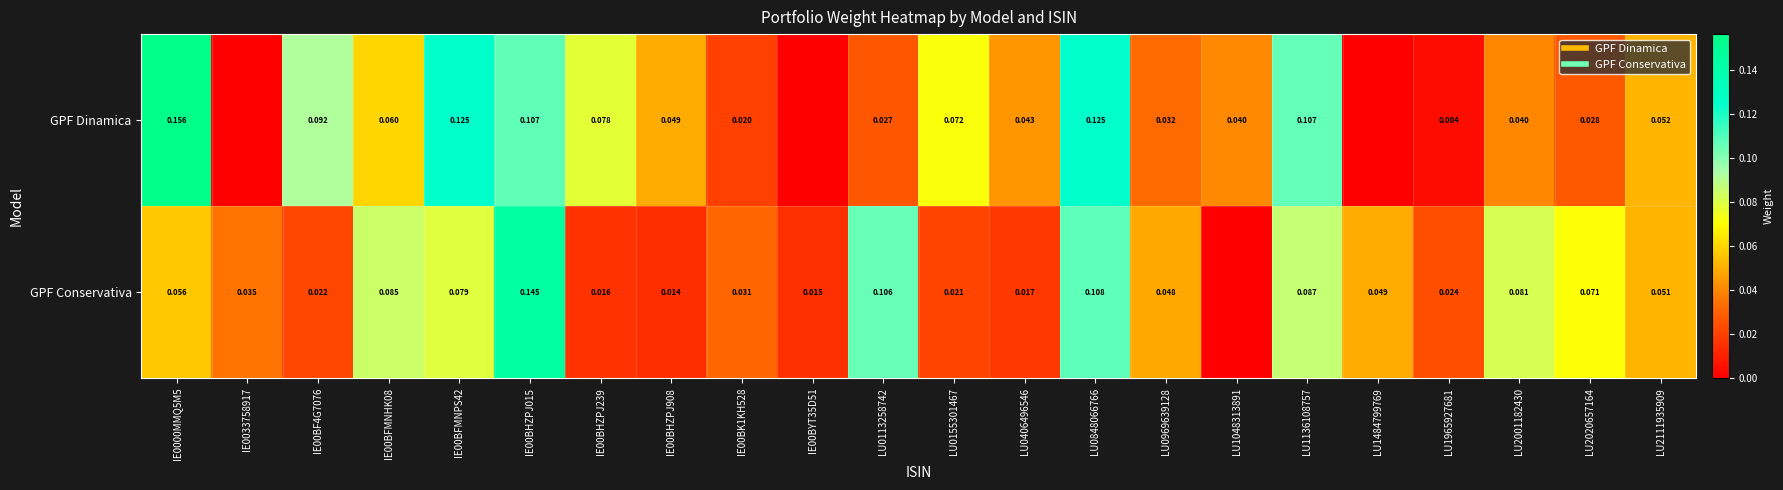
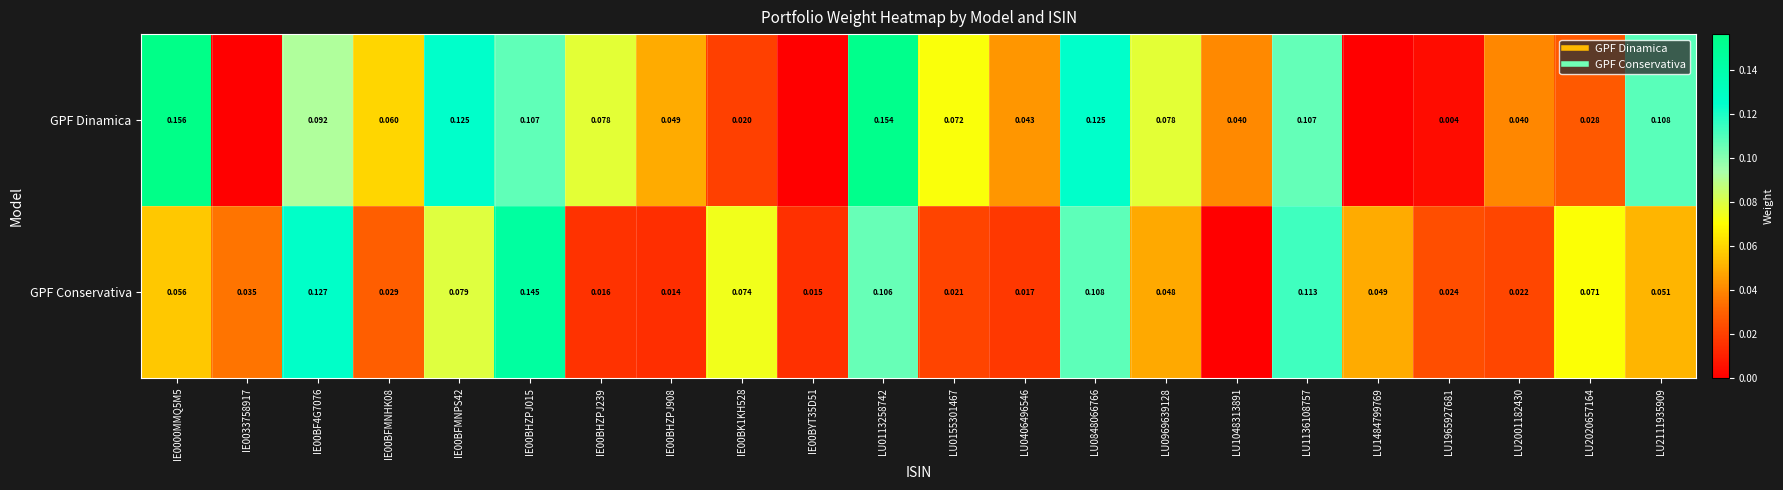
GPF Dinamica, LU0113258742: 0.027 -> 0.154
GPF Dinamica, LU0969639128: 0.032 -> 0.078
GPF Dinamica, LU2111935909: 0.052 -> 0.108
GPF Conservativa, IE00BF4G7076: 0.022 -> 0.127
GPF Conservativa, IE00BFMNHK08: 0.085 -> 0.029
GPF Conservativa, IE00BK1KH528: 0.031 -> 0.074
GPF Conservativa, LU1136108757: 0.087 -> 0.113
GPF Conservativa, LU2001182430: 0.081 -> 0.022
